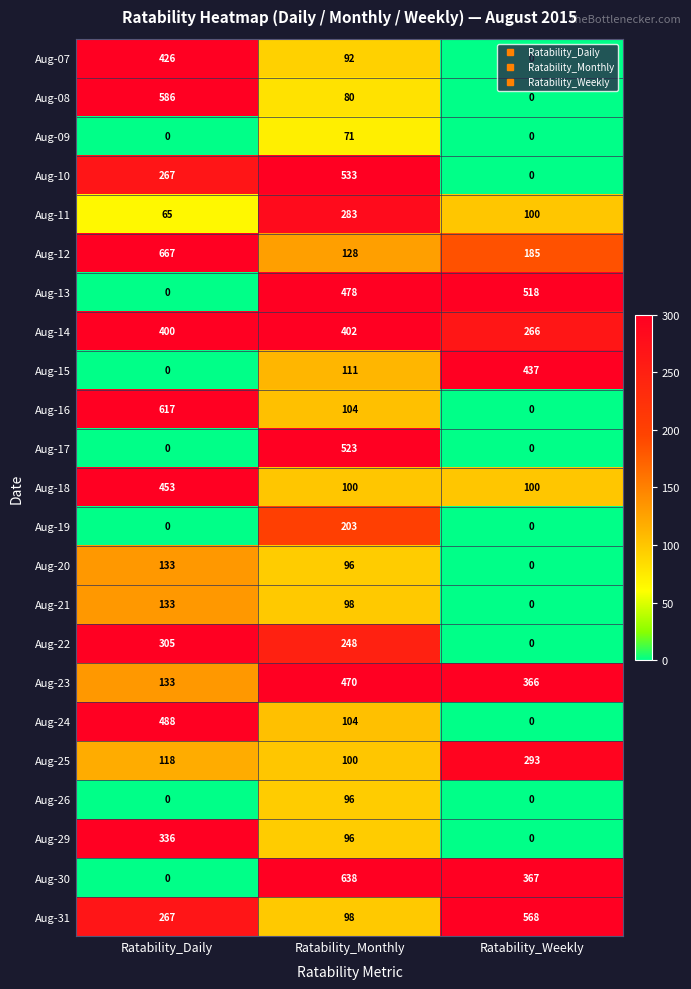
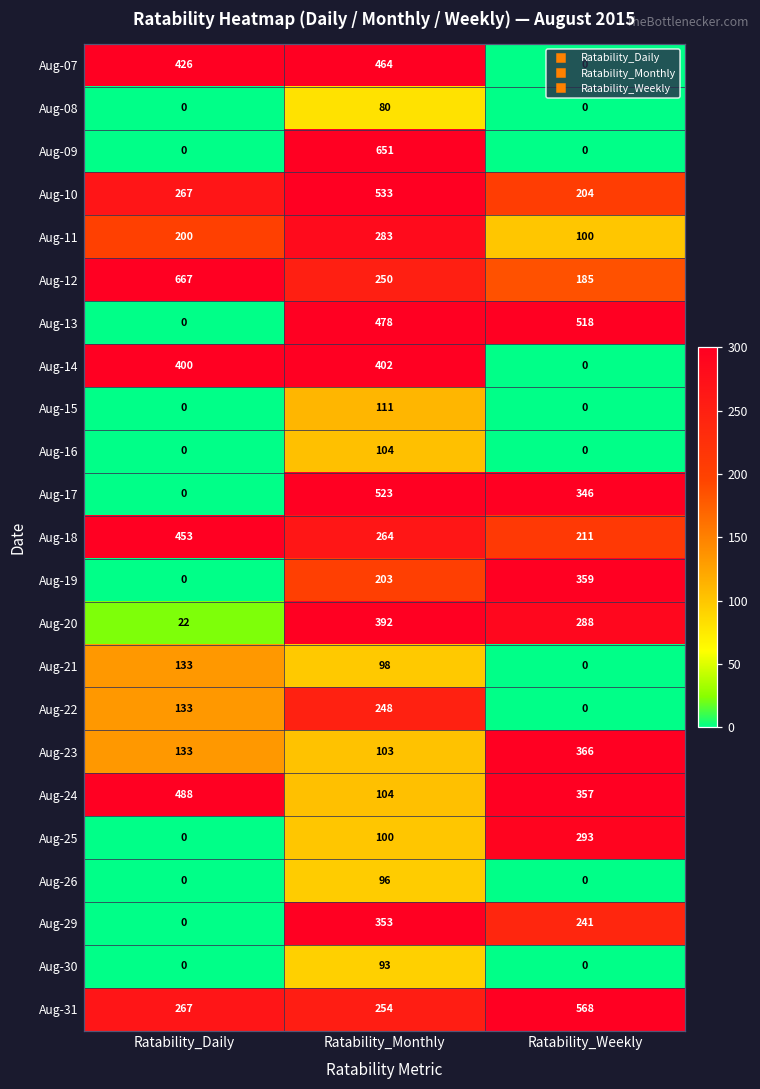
Aug-07, Ratability_Monthly: 92 -> 464
Aug-08, Ratability_Daily: 586 -> 0
Aug-09, Ratability_Monthly: 71 -> 651
Aug-10, Ratability_Weekly: 0 -> 204
Aug-11, Ratability_Daily: 65 -> 200
Aug-12, Ratability_Monthly: 128 -> 250
Aug-14, Ratability_Weekly: 266 -> 0
Aug-15, Ratability_Weekly: 437 -> 0
Aug-16, Ratability_Daily: 617 -> 0
Aug-17, Ratability_Weekly: 0 -> 346
Aug-18, Ratability_Monthly: 100 -> 264
Aug-18, Ratability_Weekly: 100 -> 211
Aug-19, Ratability_Weekly: 0 -> 359
Aug-20, Ratability_Daily: 133 -> 22
Aug-20, Ratability_Monthly: 96 -> 392
Aug-20, Ratability_Weekly: 0 -> 288
Aug-22, Ratability_Daily: 305 -> 133
Aug-23, Ratability_Monthly: 470 -> 103
Aug-24, Ratability_Weekly: 0 -> 357
Aug-25, Ratability_Daily: 118 -> 0
Aug-29, Ratability_Daily: 336 -> 0
Aug-29, Ratability_Monthly: 96 -> 353
Aug-29, Ratability_Weekly: 0 -> 241
Aug-30, Ratability_Monthly: 638 -> 93
Aug-30, Ratability_Weekly: 367 -> 0
Aug-31, Ratability_Monthly: 98 -> 254
